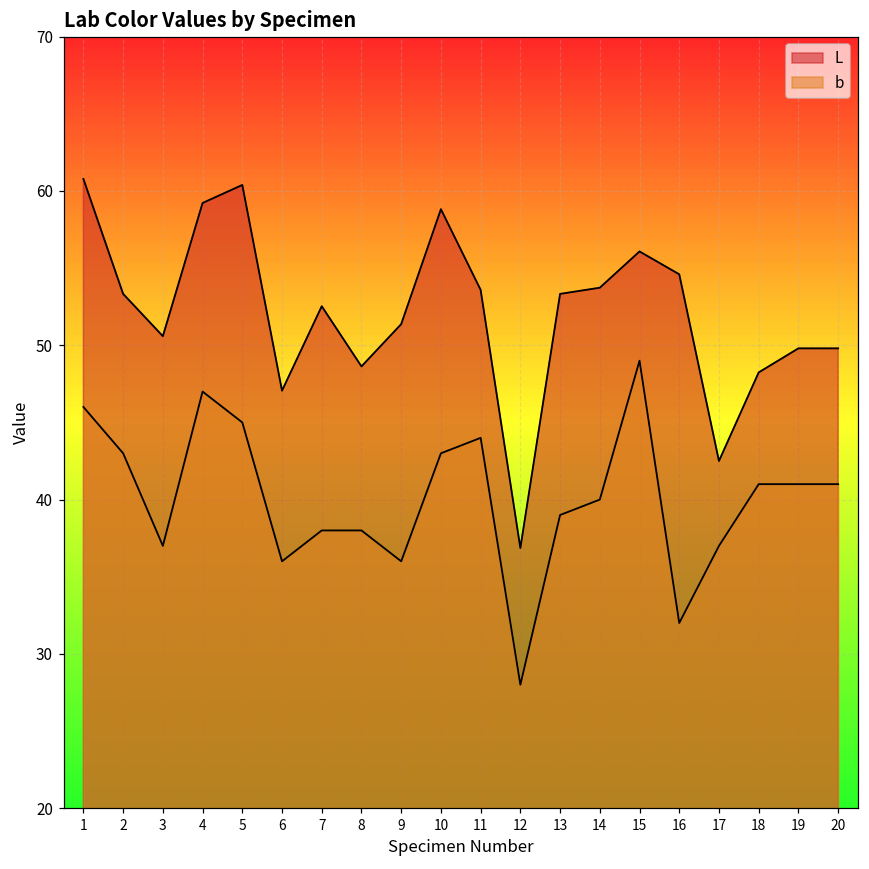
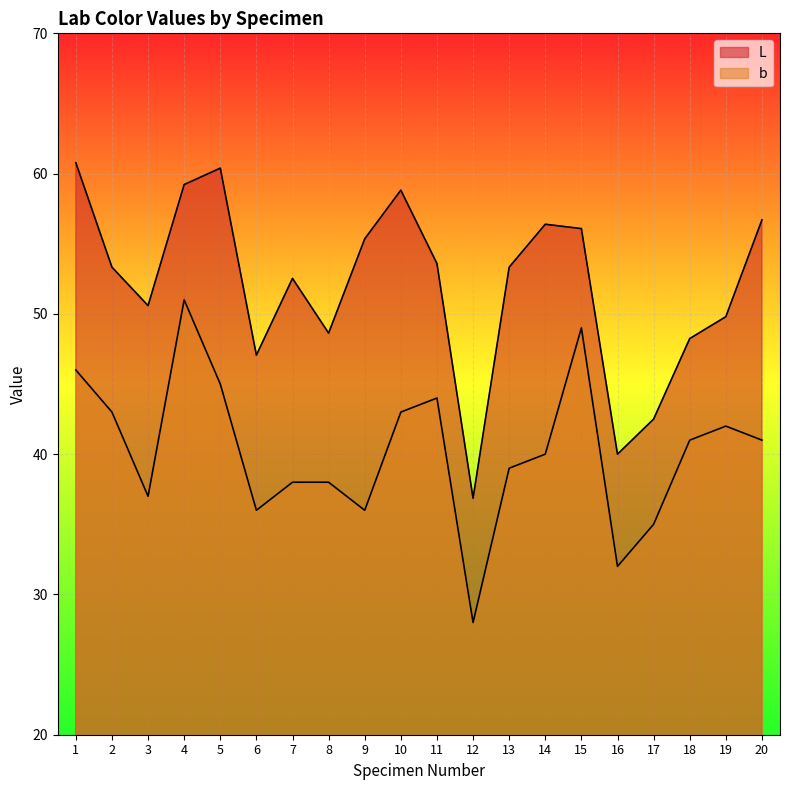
b, 4: 47 -> 51
L, 9: 51.4 -> 55.4
L, 14: 53.7 -> 56.4
L, 16: 54.6 -> 40.0
b, 17: 37 -> 35
b, 19: 41 -> 42
L, 20: 49.8 -> 56.7
